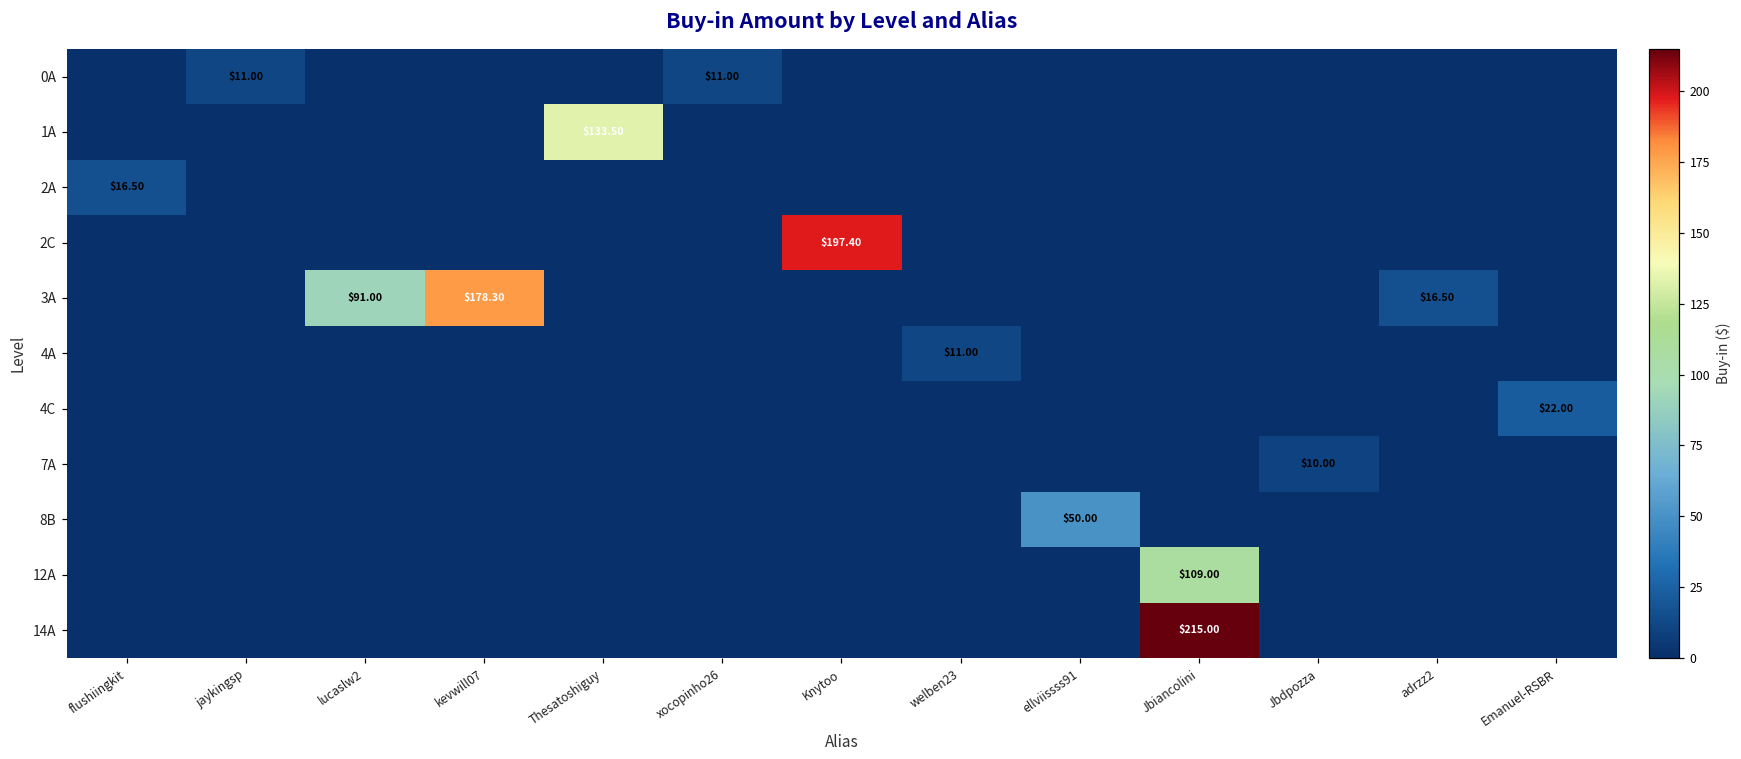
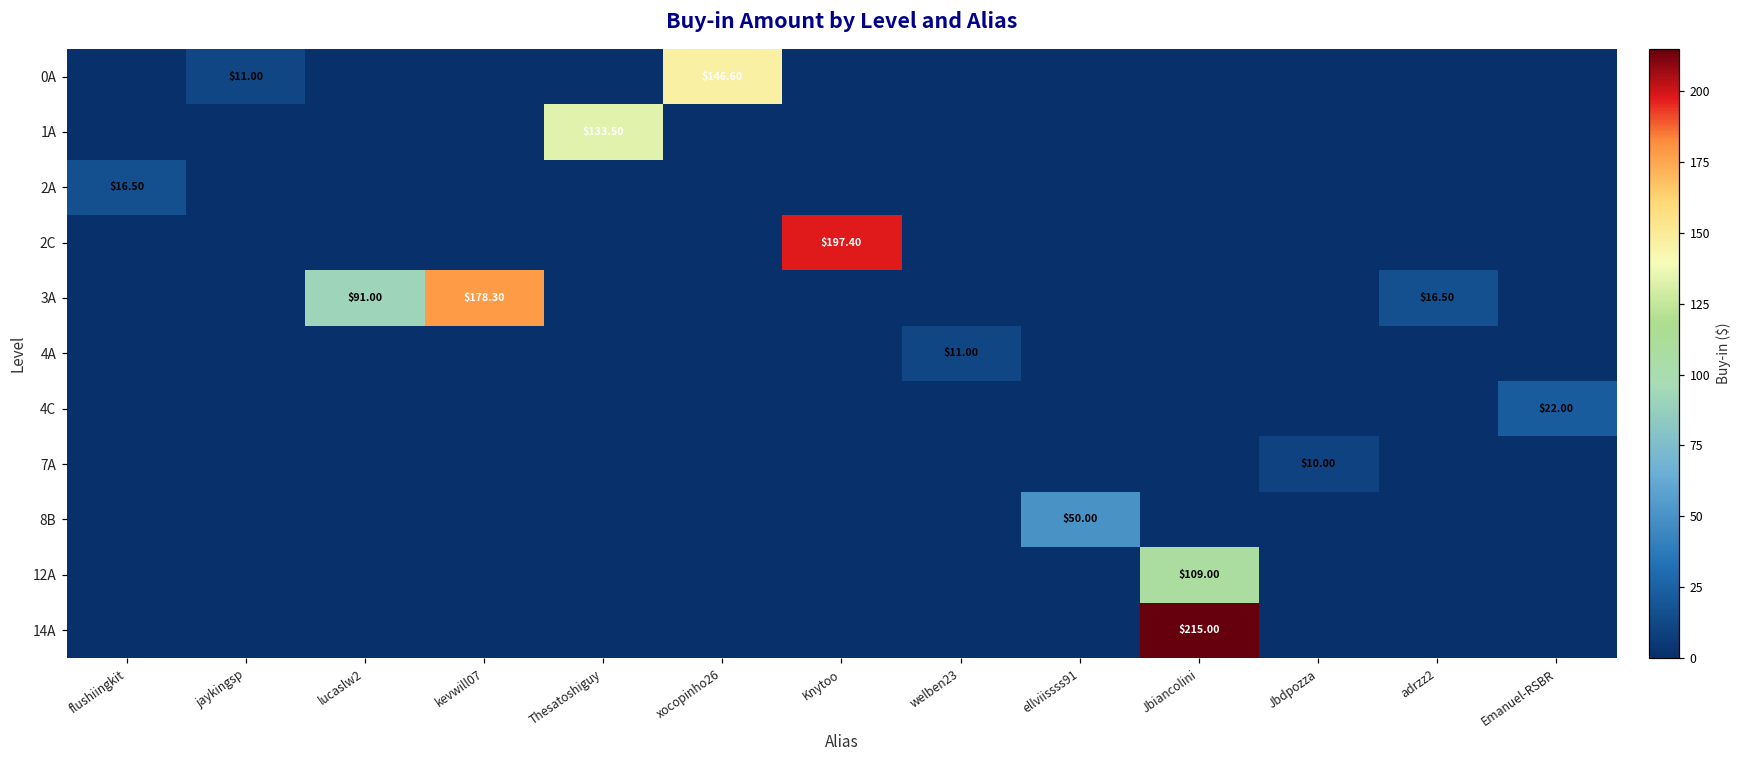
0A, xocopinho26: $11.00 -> $146.60
